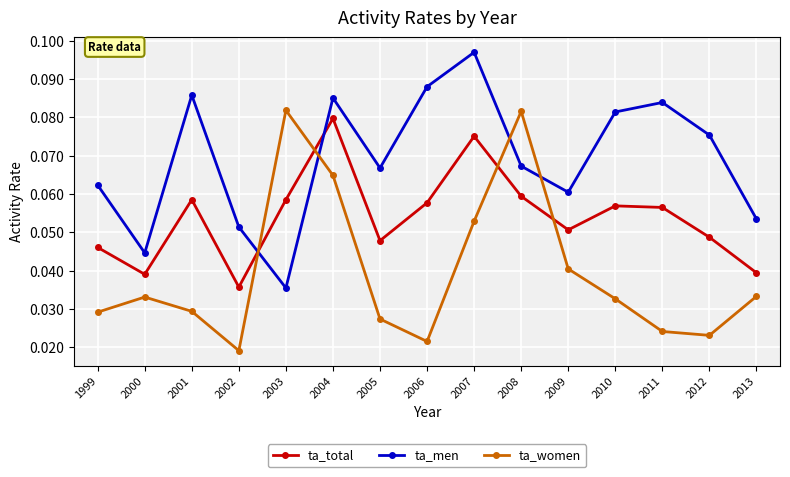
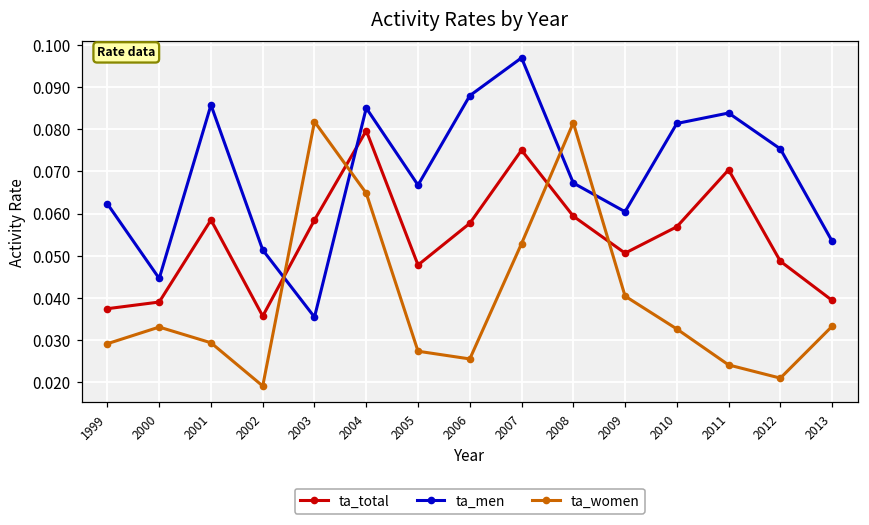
ta_total, 1999: 0.046 -> 0.037
ta_women, 2006: 0.021 -> 0.026
ta_total, 2011: 0.056 -> 0.070
ta_women, 2012: 0.023 -> 0.021
